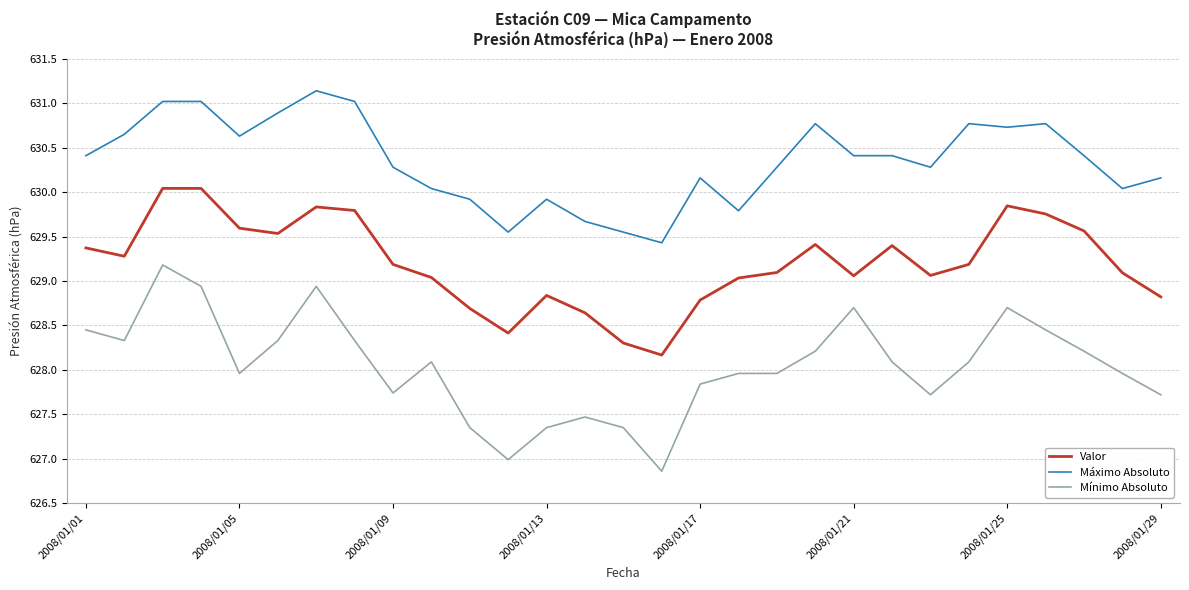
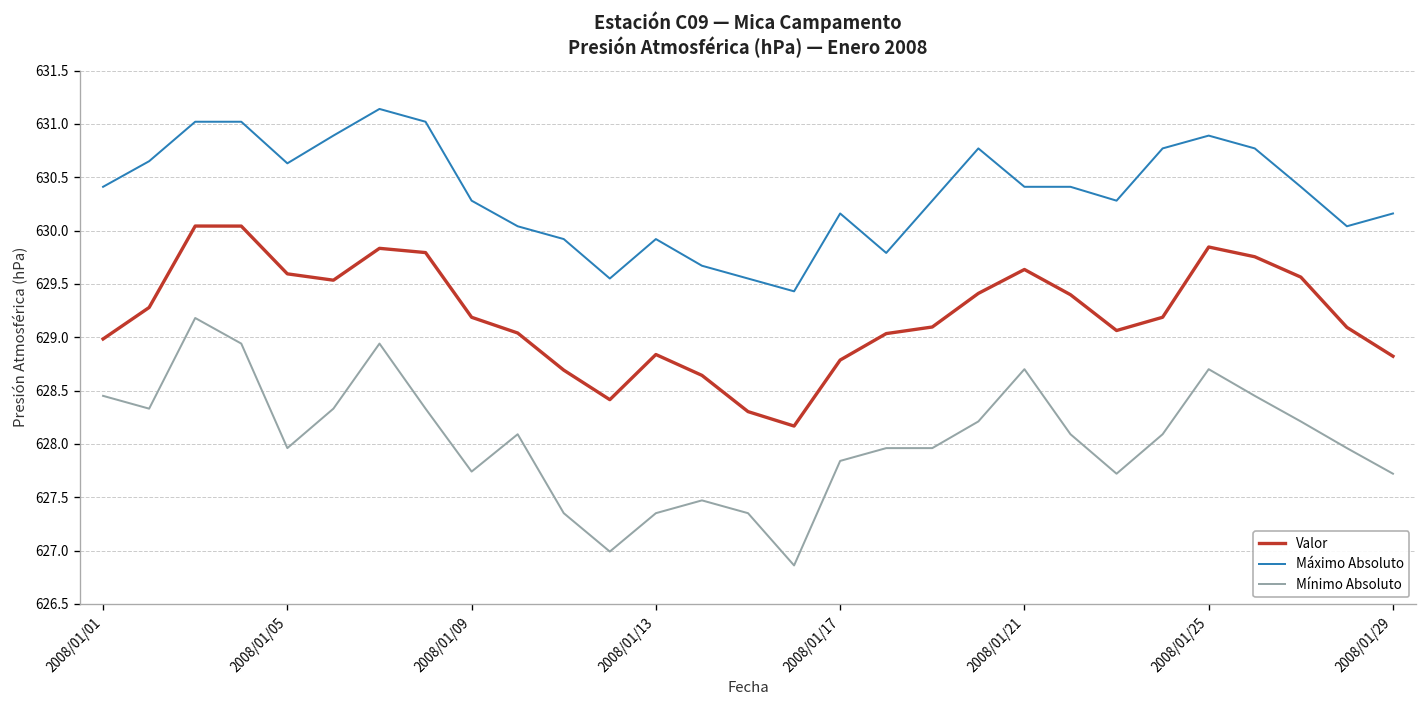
Valor, 2008/01/01: 629.4 -> 629.0
Valor, 2008/01/21: 629.1 -> 629.6
Máximo Absoluto, 2008/01/25: 630.7 -> 630.9
